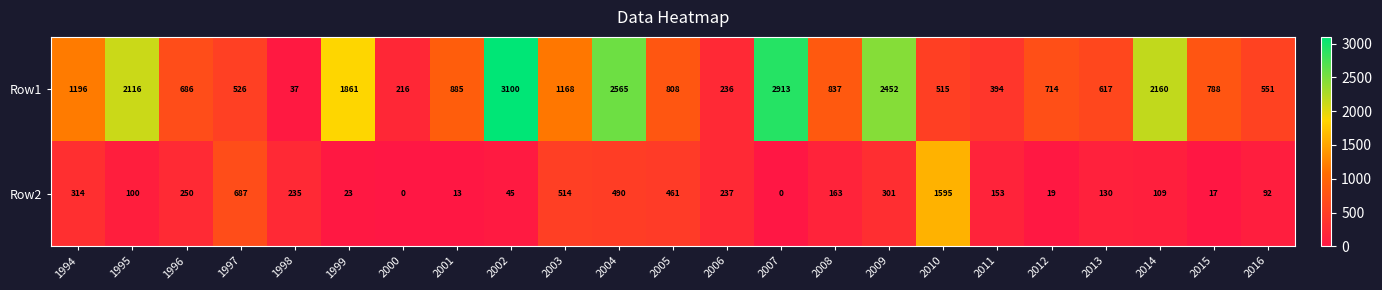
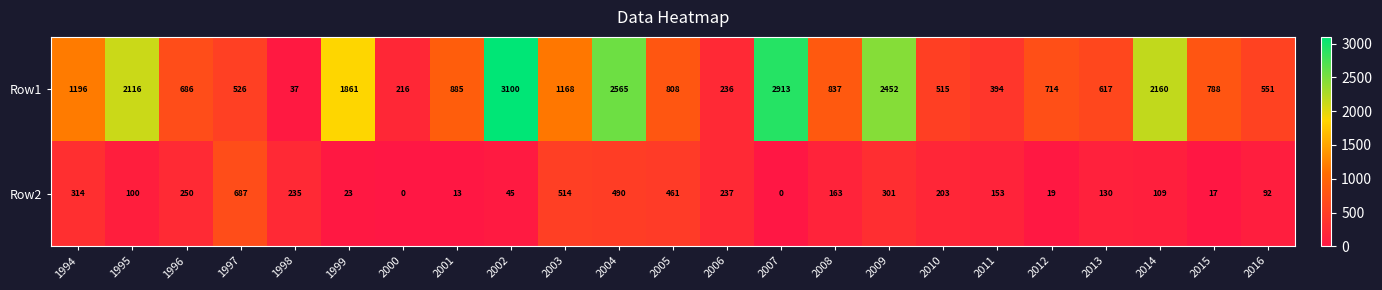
Row2, 2010: 1595 -> 203
